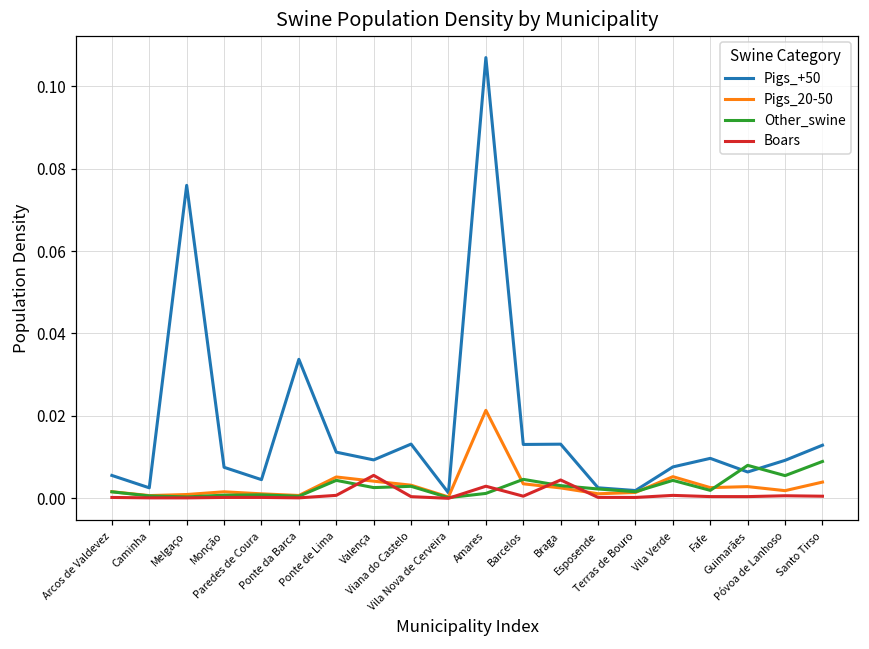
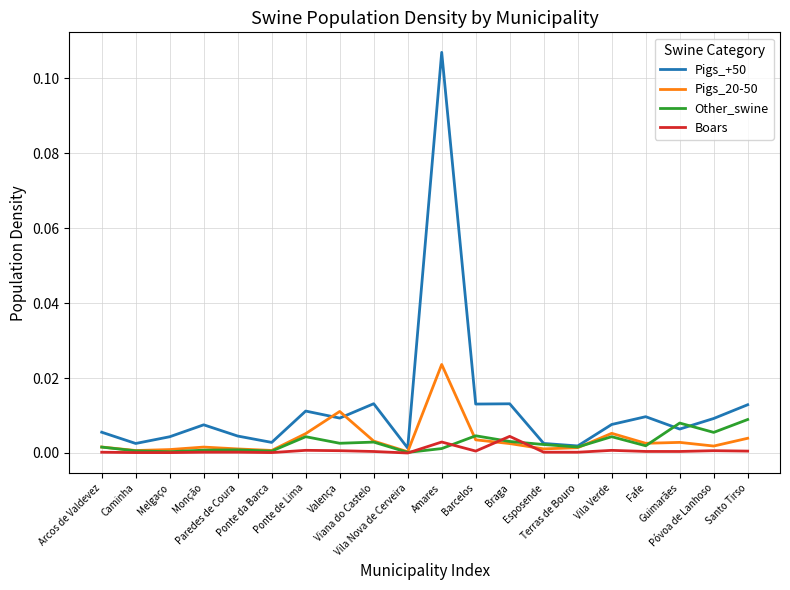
Pigs_+50, Melgaço: 0.076 -> 0.004
Pigs_+50, Ponte da Barca: 0.034 -> 0.003
Pigs_20-50, Valença: 0.004 -> 0.011
Boars, Valença: 0.006 -> 0.001
Pigs_20-50, Amares: 0.021 -> 0.024
